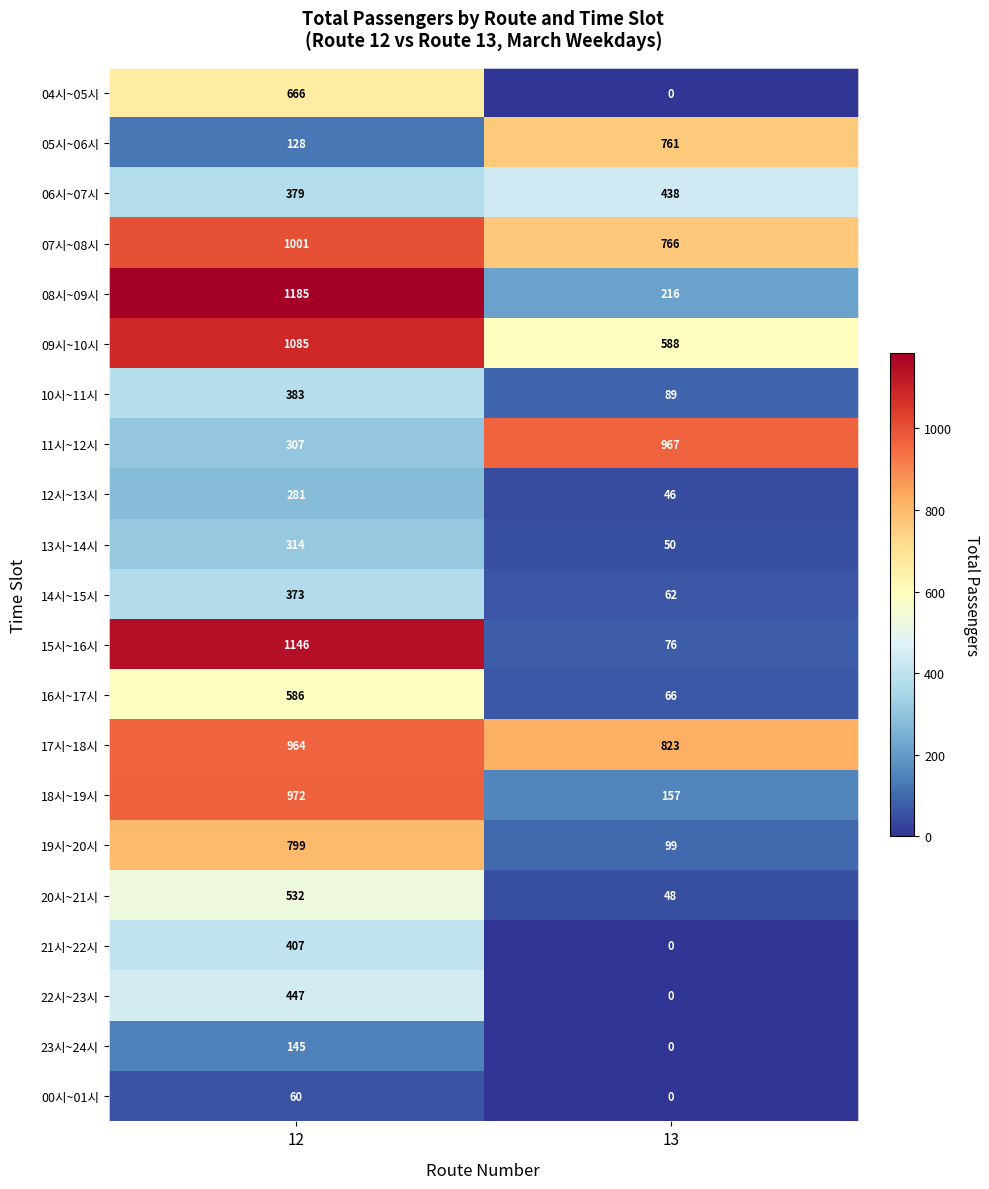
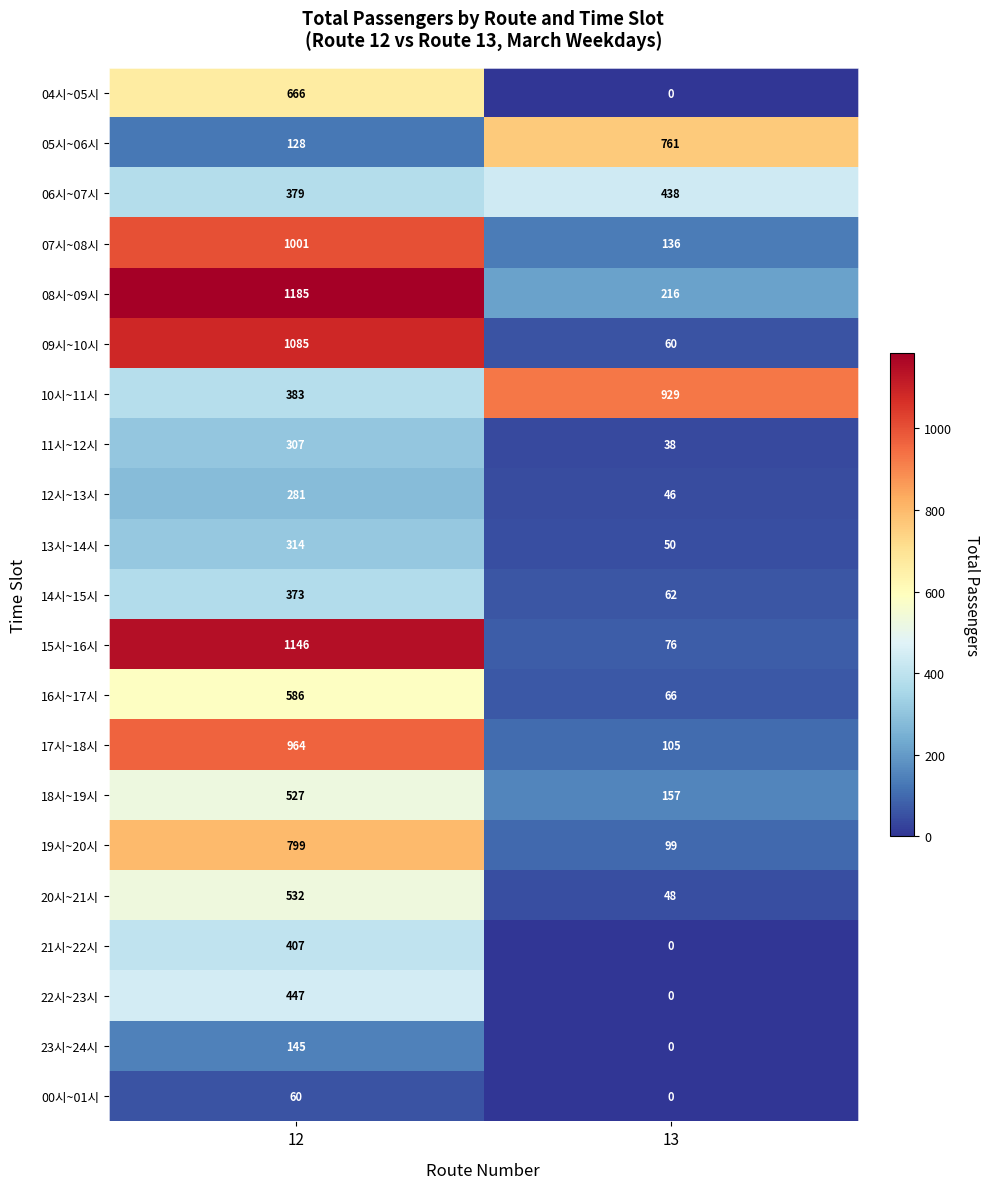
07시~08시, 13: 766 -> 136
09시~10시, 13: 588 -> 60
10시~11시, 13: 89 -> 929
11시~12시, 13: 967 -> 38
17시~18시, 13: 823 -> 105
18시~19시, 12: 972 -> 527
